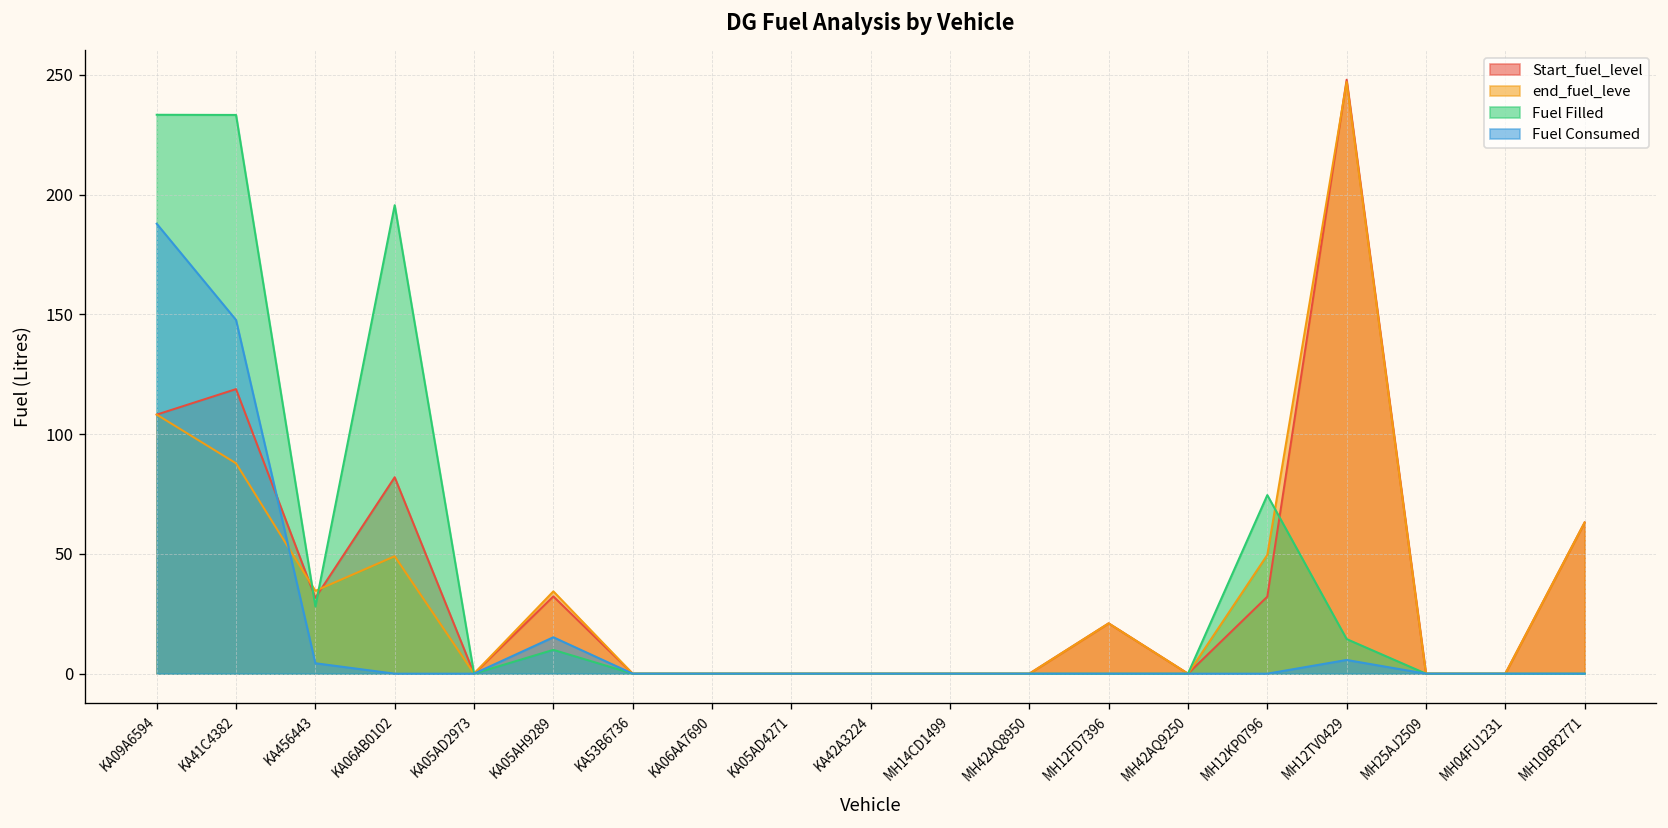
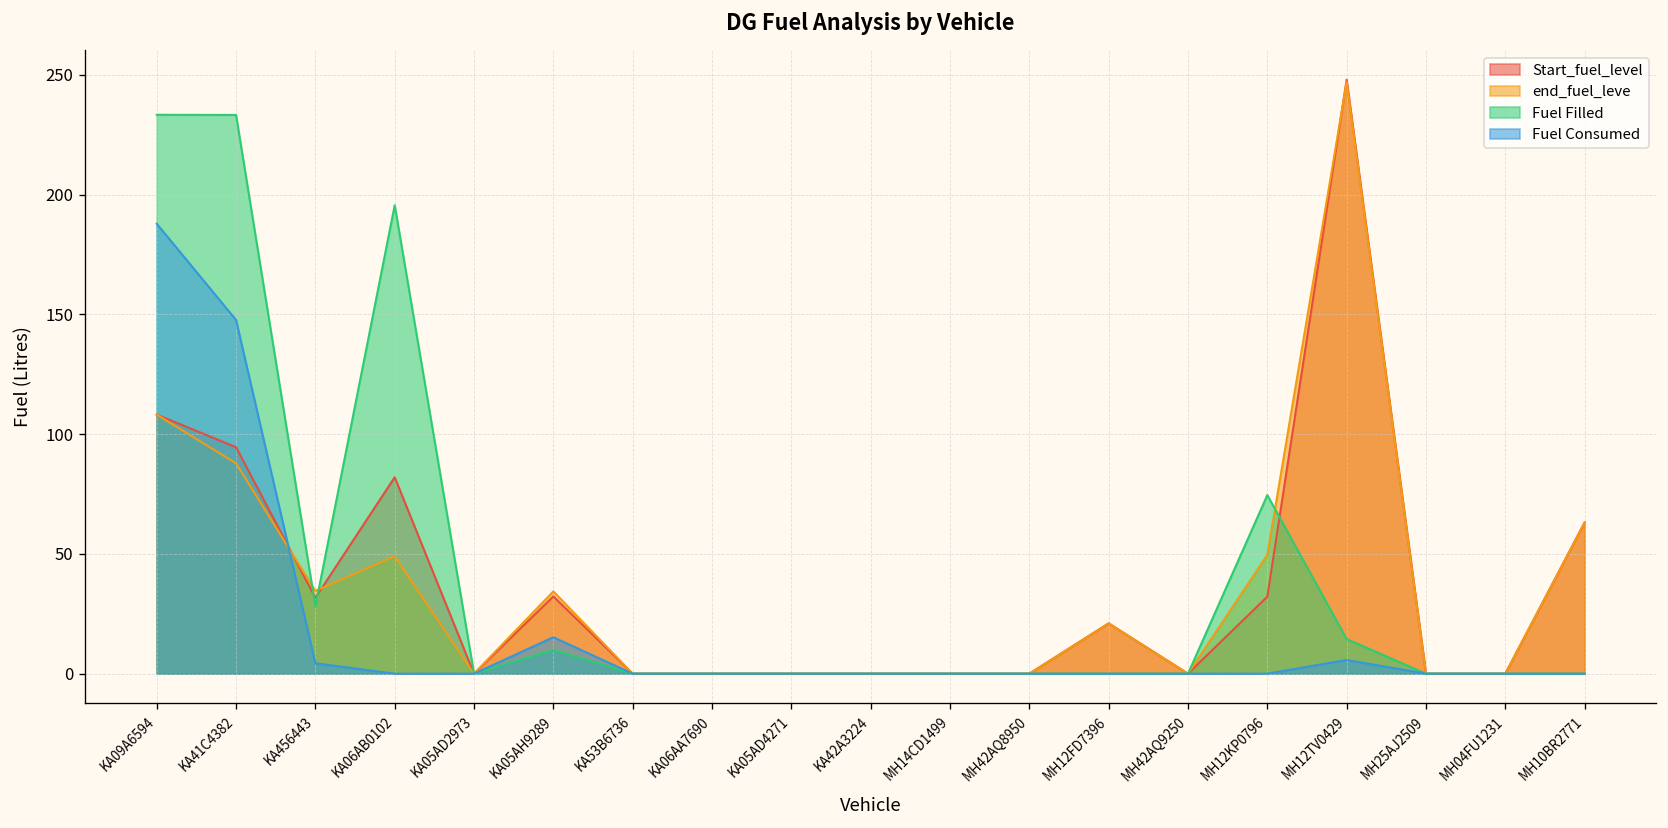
Start_fuel_level, KA41C4382: 119 -> 95
